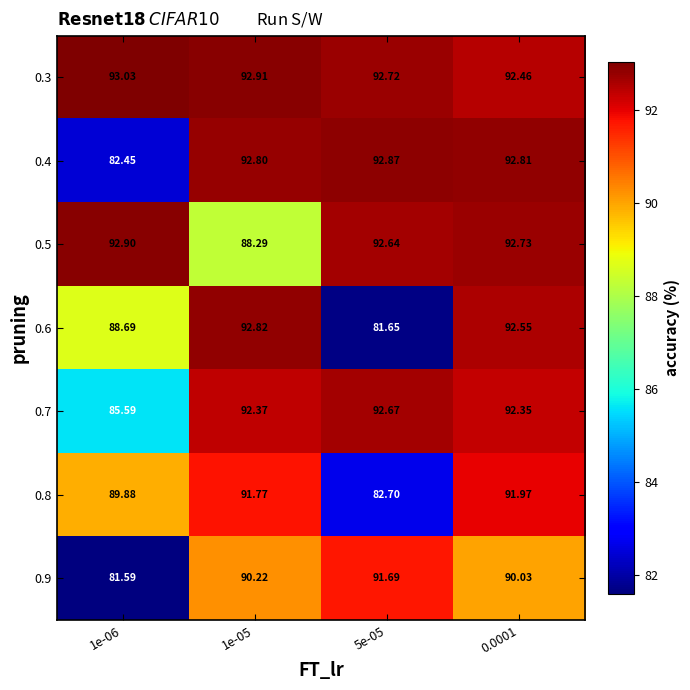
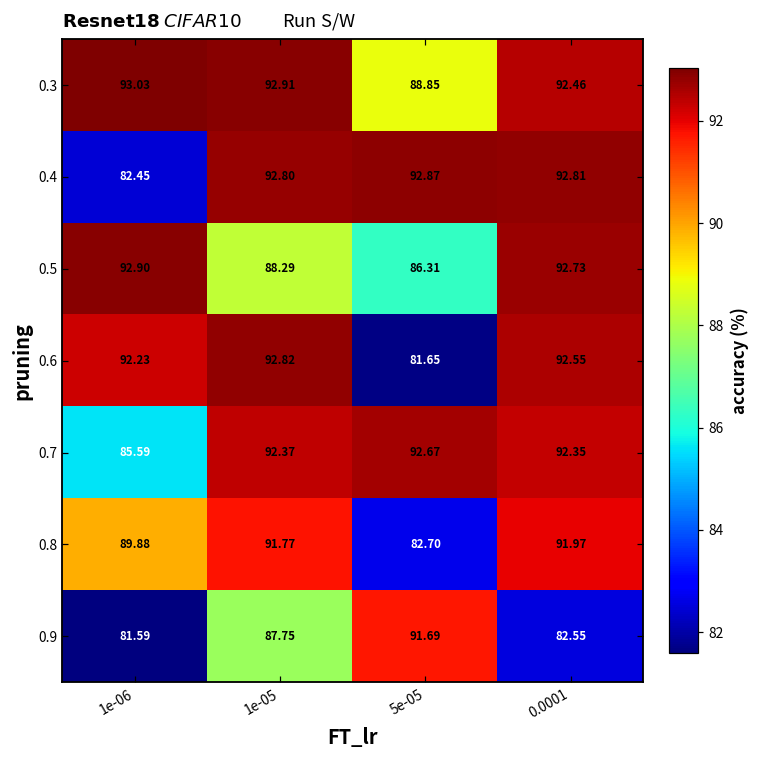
0.3, 5e-05: 92.72 -> 88.85
0.5, 5e-05: 92.64 -> 86.31
0.6, 1e-06: 88.69 -> 92.23
0.9, 1e-05: 90.22 -> 87.75
0.9, 0.0001: 90.03 -> 82.55
